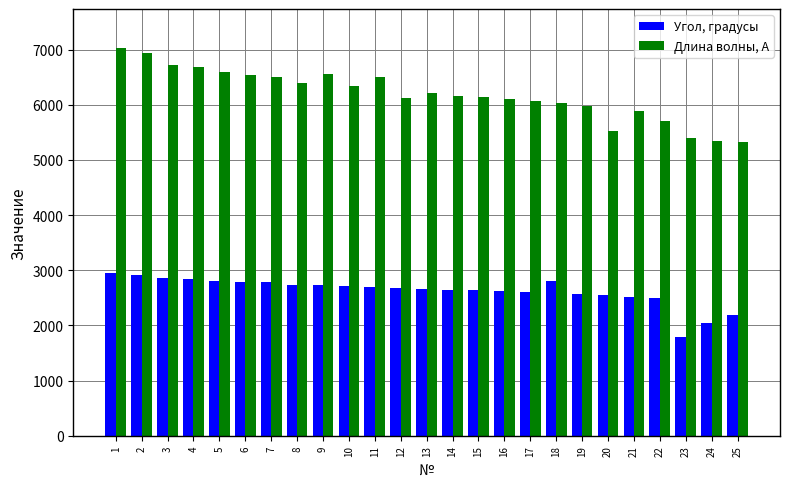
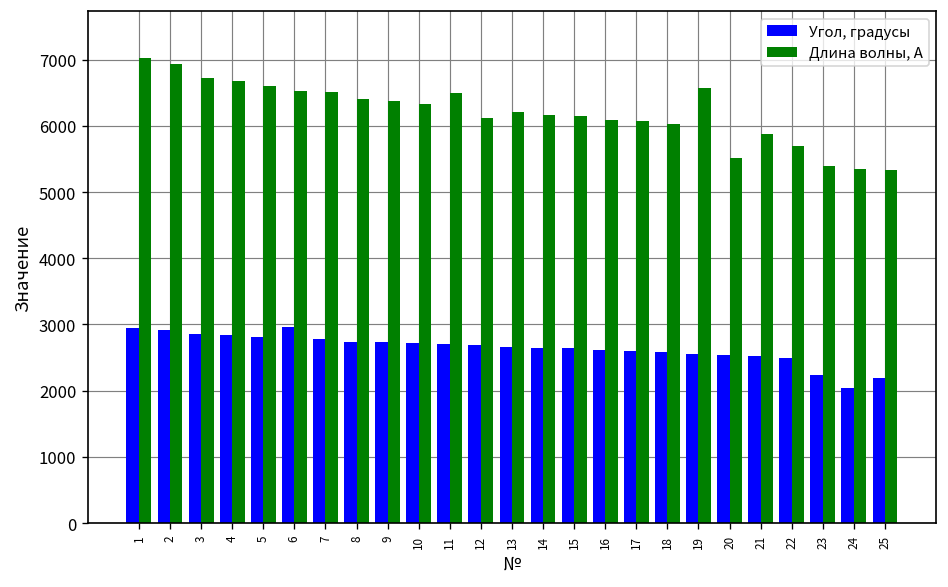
Угол, градусы, 6: 2800 -> 3000
Длина волны, А, 9: 6600 -> 6400
Угол, градусы, 18: 2800 -> 2600
Длина волны, А, 19: 6000 -> 6600
Угол, градусы, 23: 1800 -> 2200
